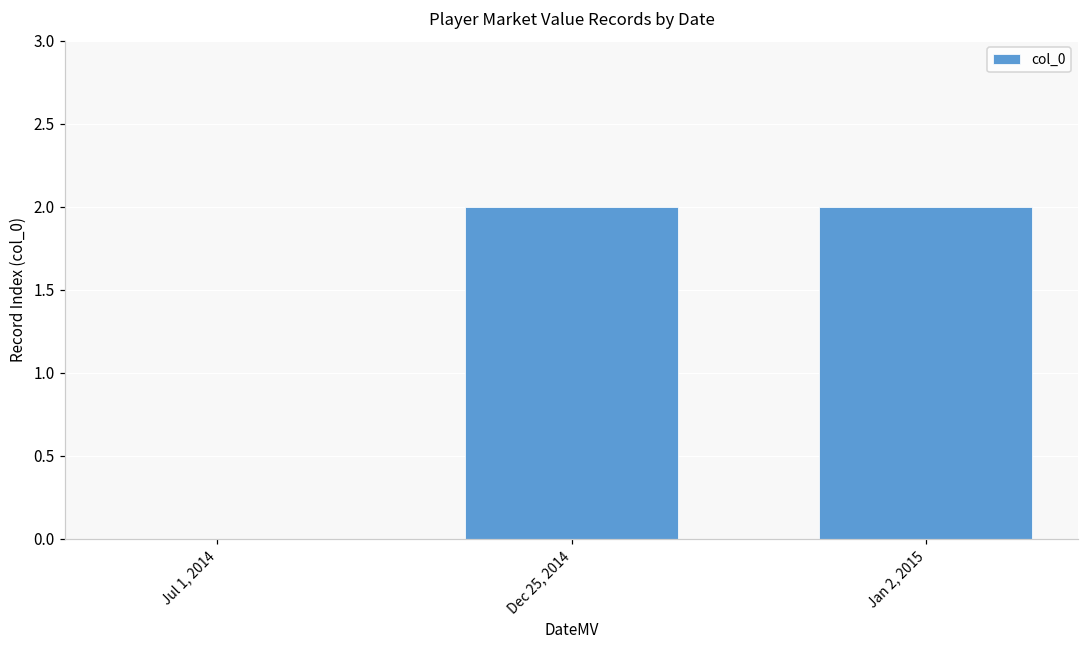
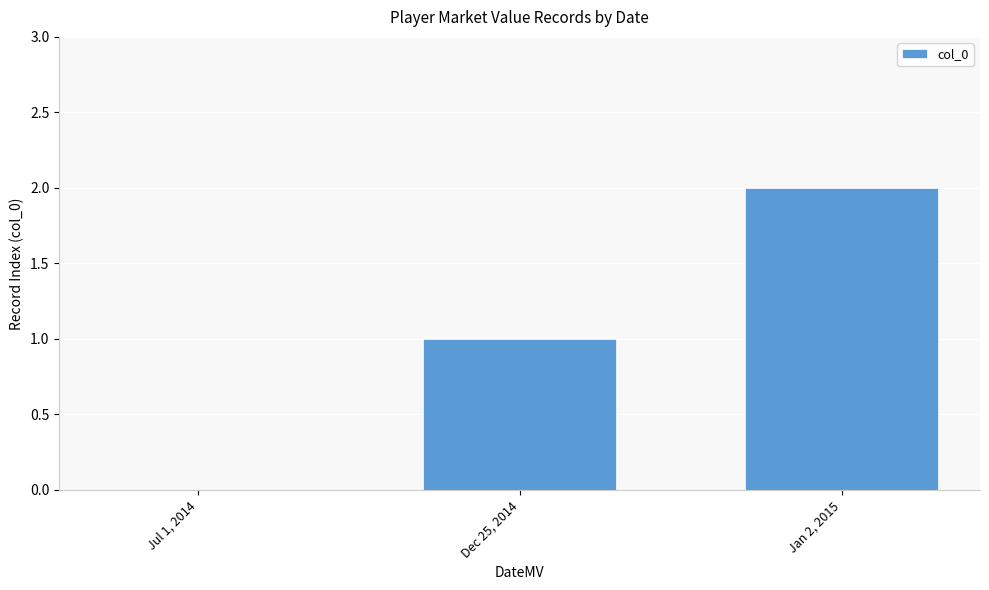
Dec 25, 2014: 2 -> 1
